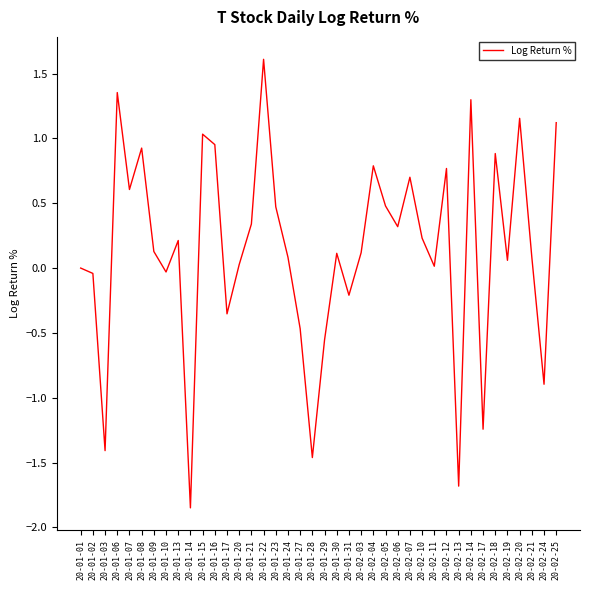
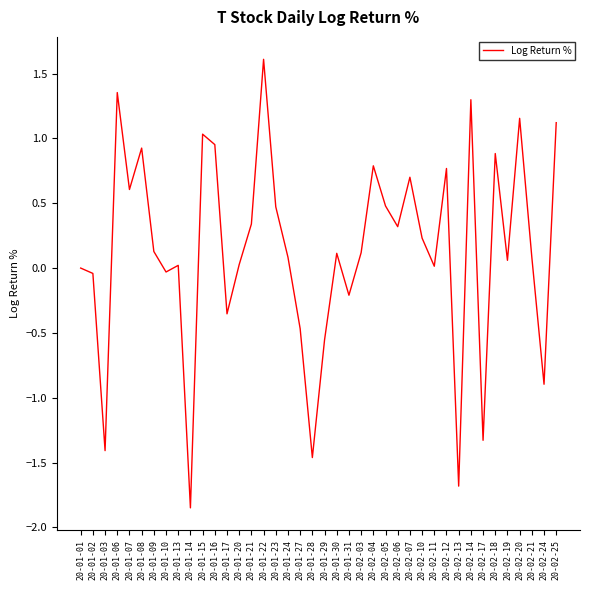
20-01-13: 0.21 -> 0.02
20-02-17: -1.24 -> -1.33
